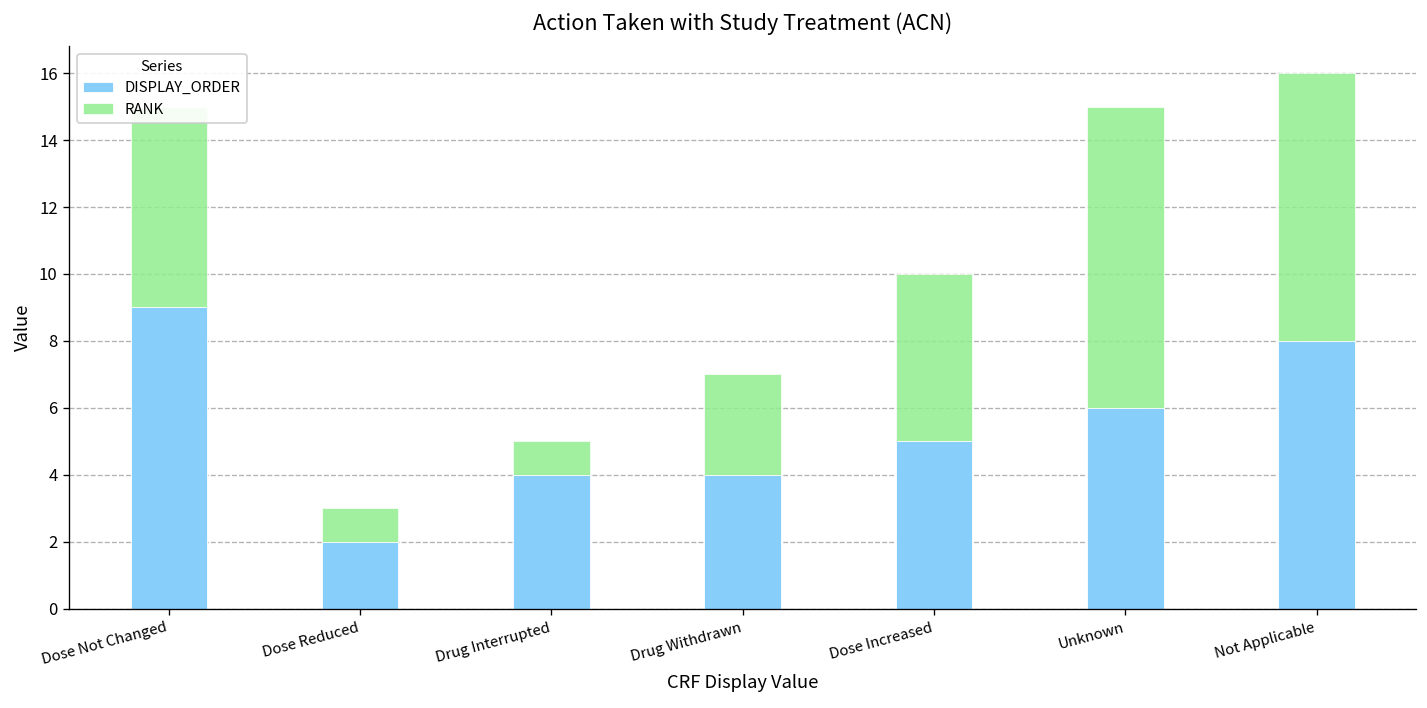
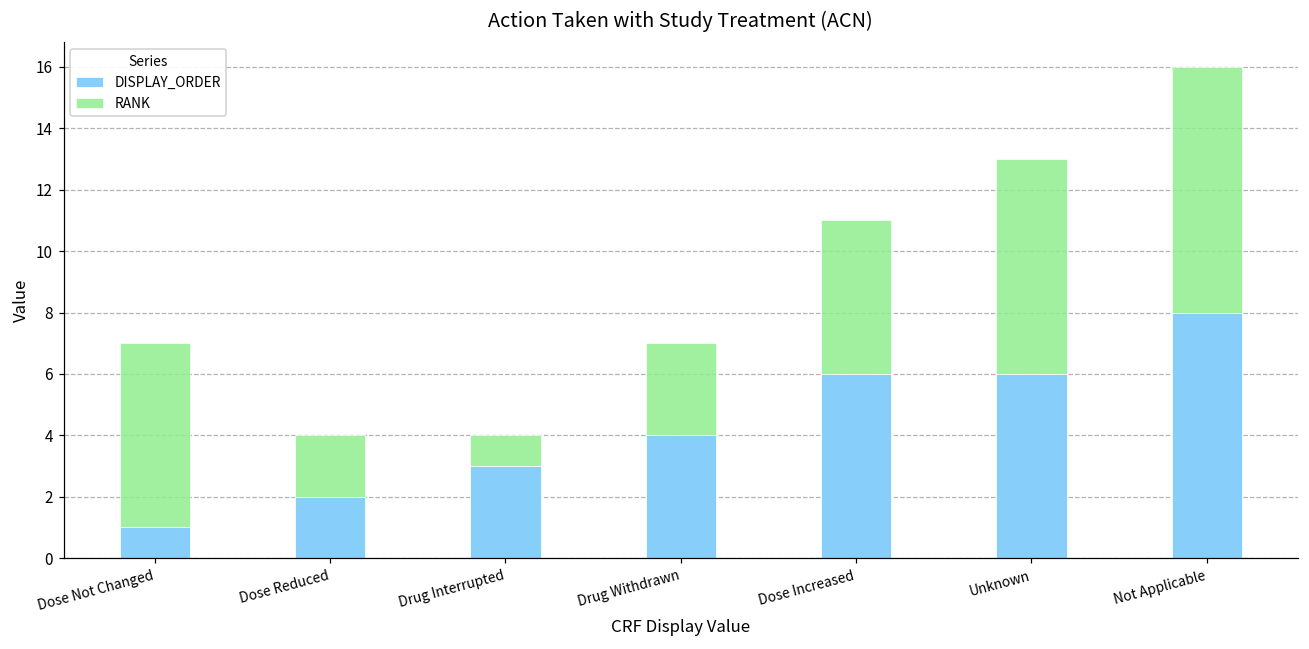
DISPLAY_ORDER, Dose Not Changed: 9 -> 1
RANK, Dose Reduced: 1 -> 2
DISPLAY_ORDER, Drug Interrupted: 4 -> 3
DISPLAY_ORDER, Dose Increased: 5 -> 6
RANK, Unknown: 9 -> 7
